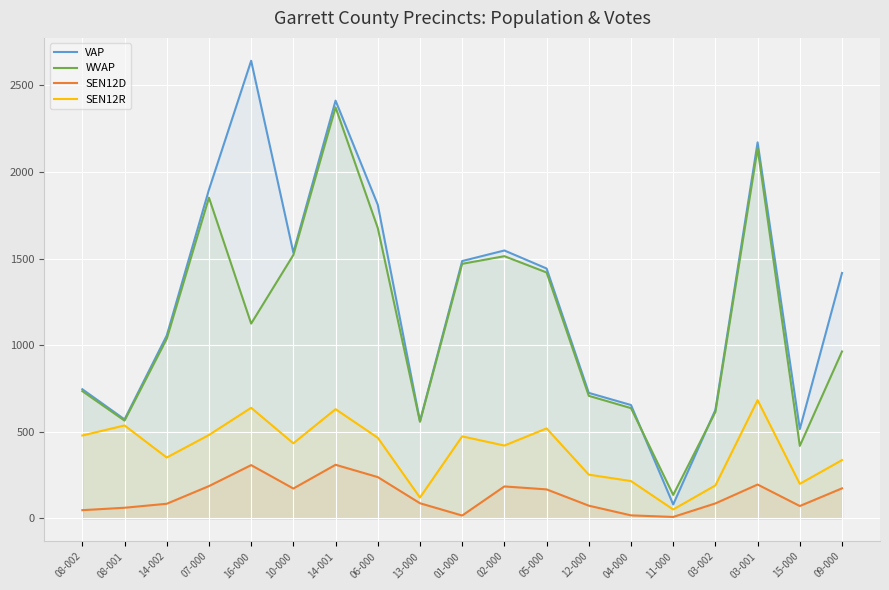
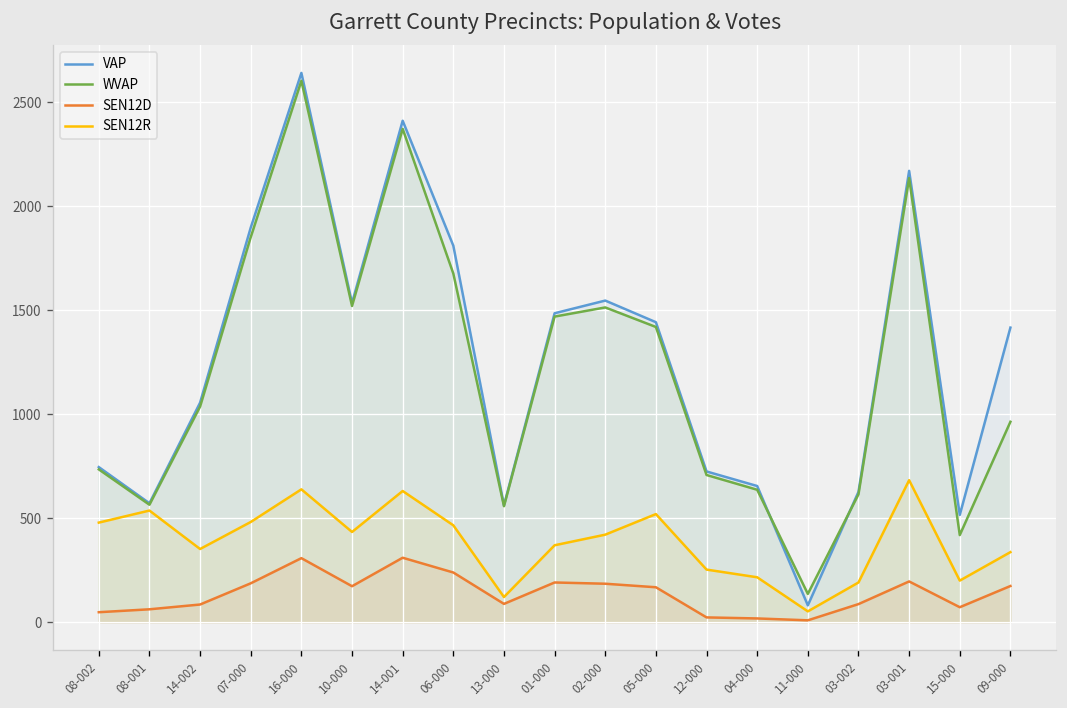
WVAP, 16-000: 1130 -> 2600
SEN12D, 01-000: 20 -> 190
SEN12R, 01-000: 470 -> 370
SEN12D, 12-000: 70 -> 20
